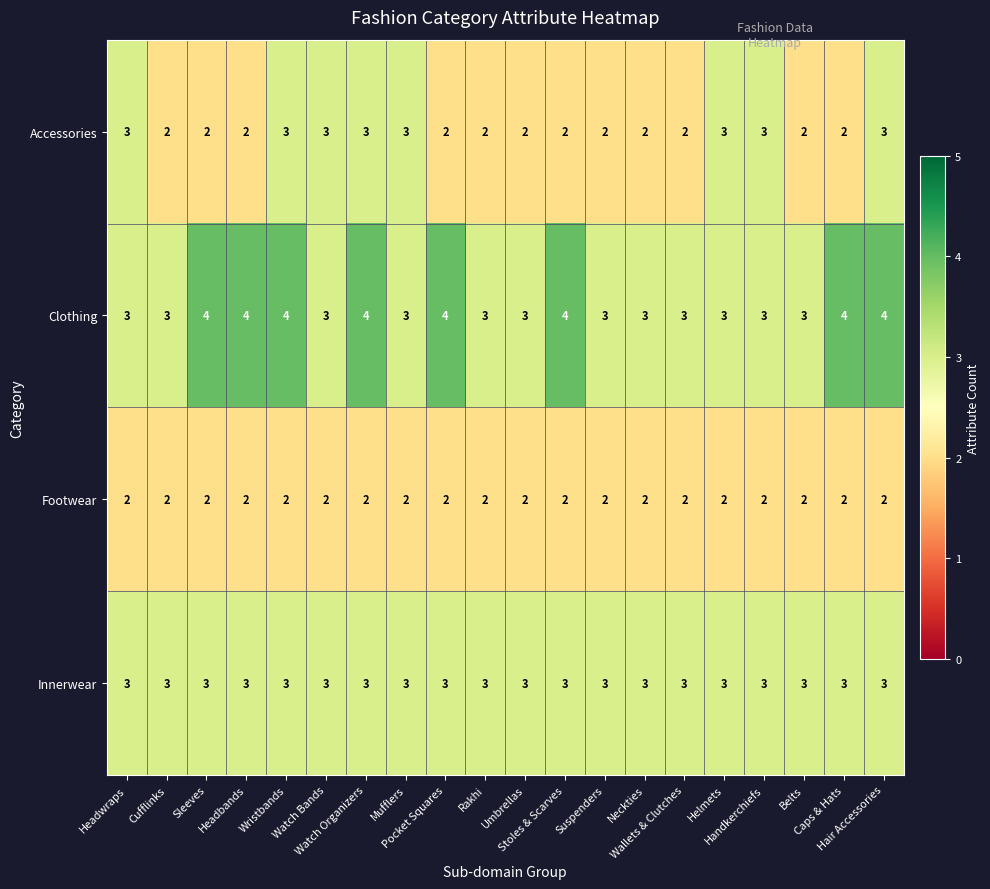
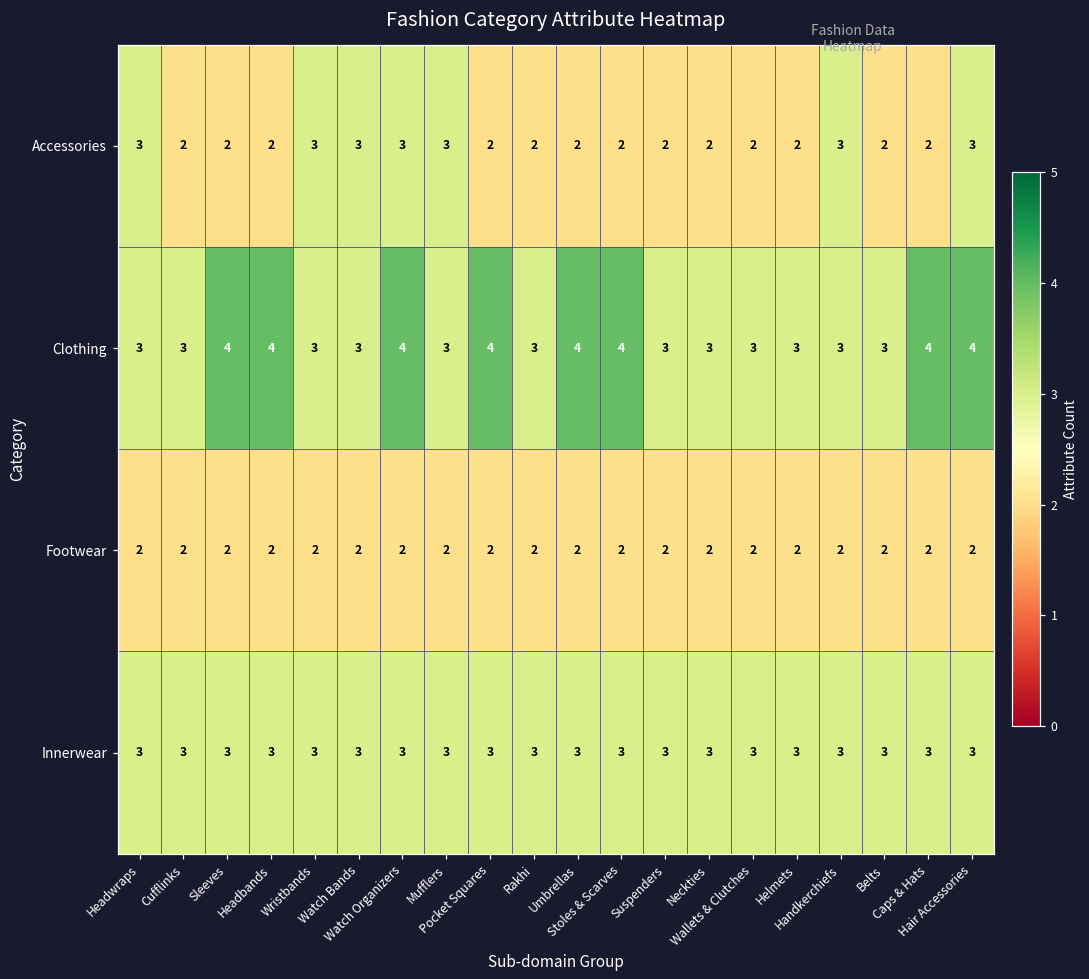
Accessories, Helmets: 3 -> 2
Clothing, Wristbands: 4 -> 3
Clothing, Umbrellas: 3 -> 4
